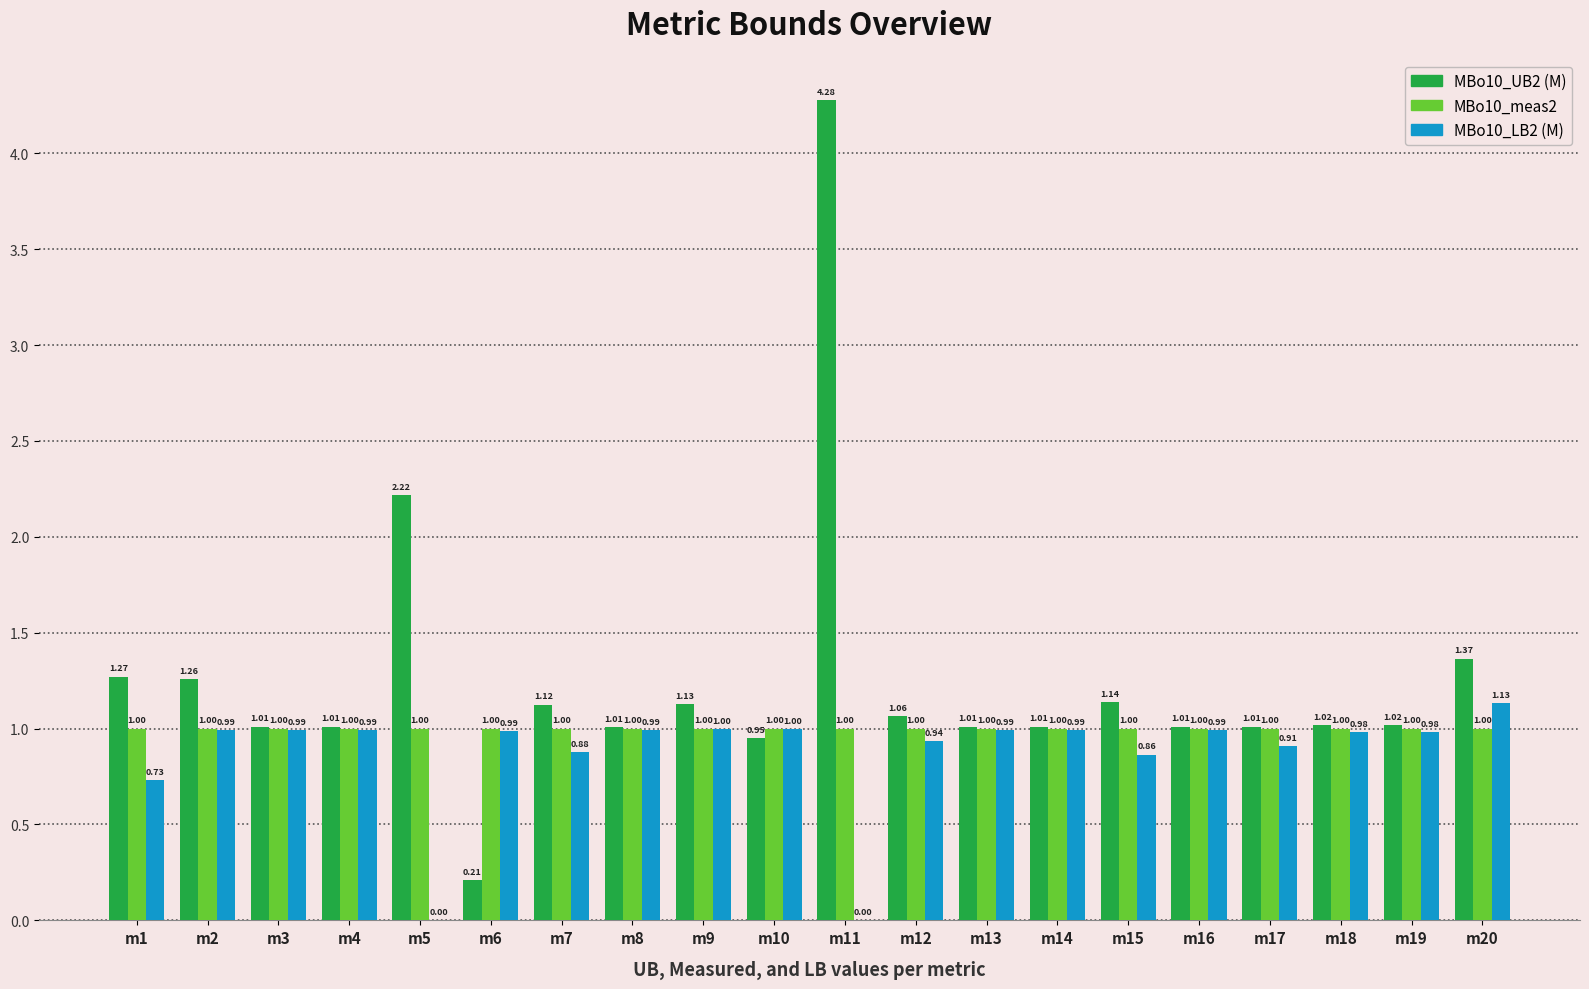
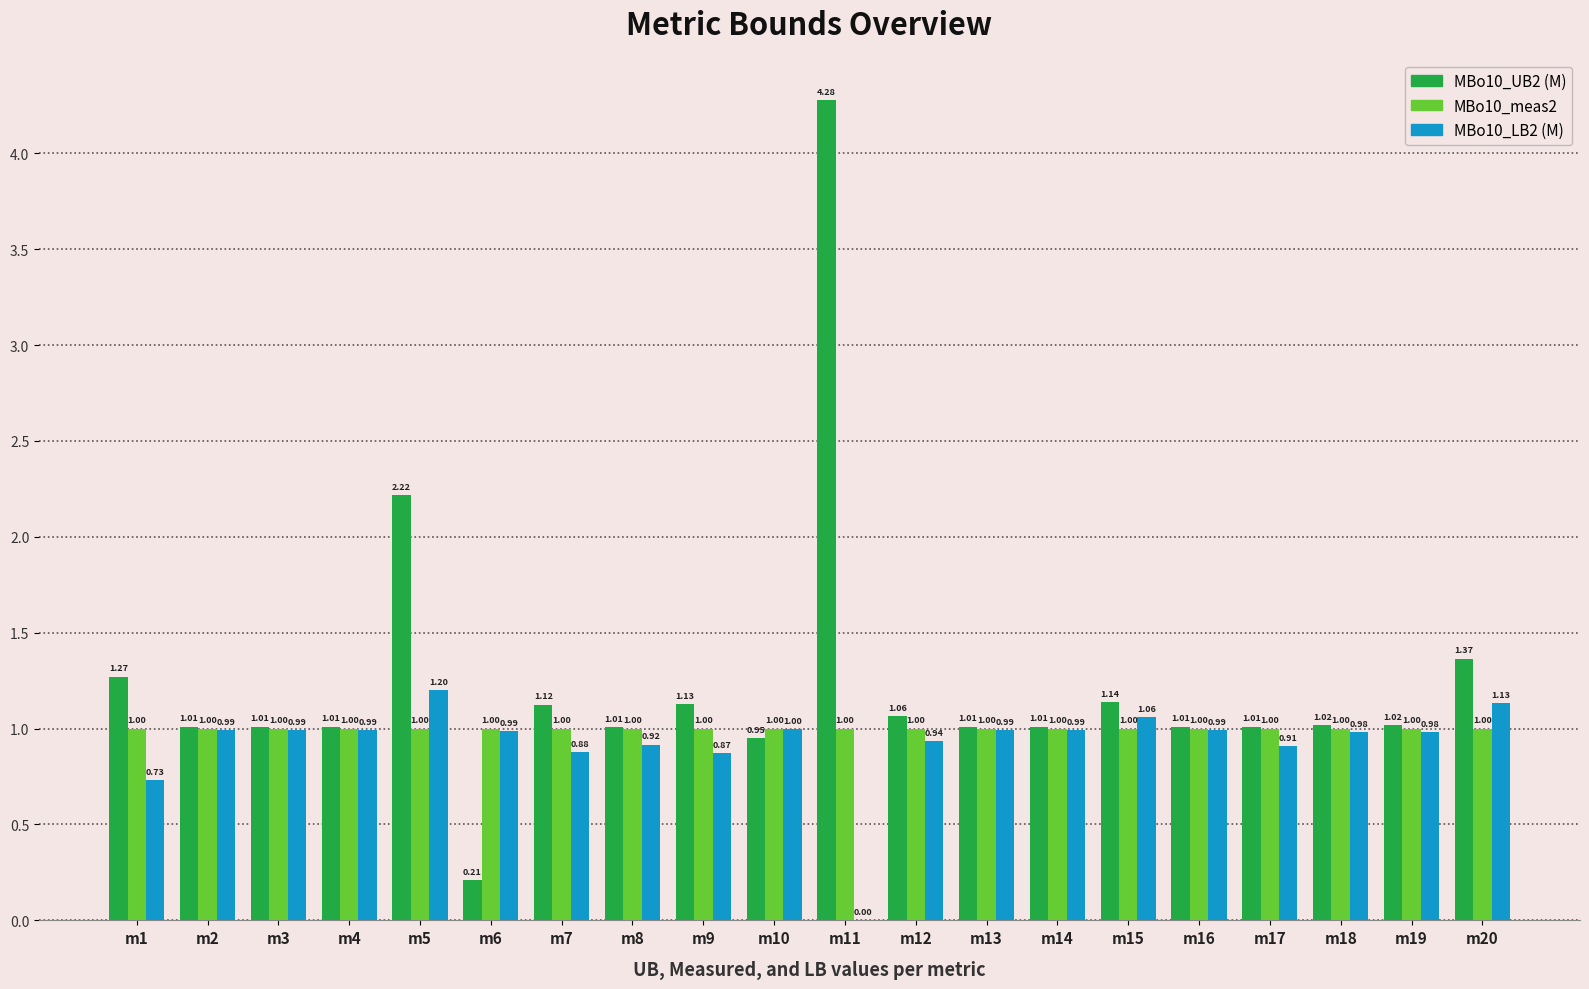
MBo10_UB2 (M), m2: 1.26 -> 1.01
MBo10_LB2 (M), m5: 0.00 -> 1.20
MBo10_LB2 (M), m8: 0.99 -> 0.92
MBo10_LB2 (M), m9: 1.00 -> 0.87
MBo10_LB2 (M), m15: 0.86 -> 1.06
